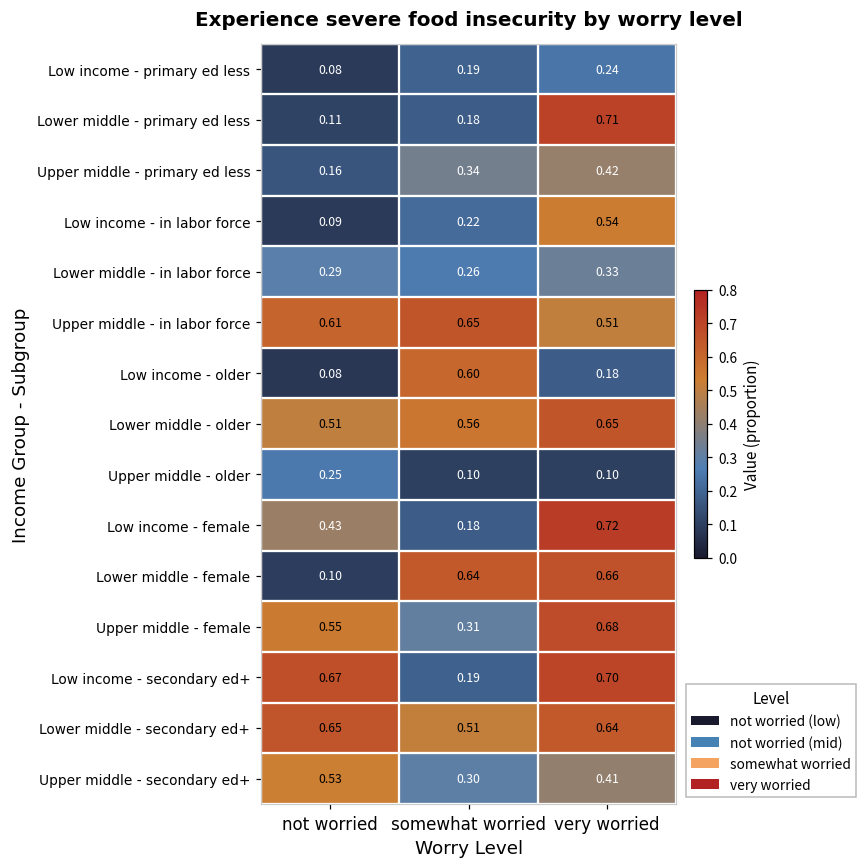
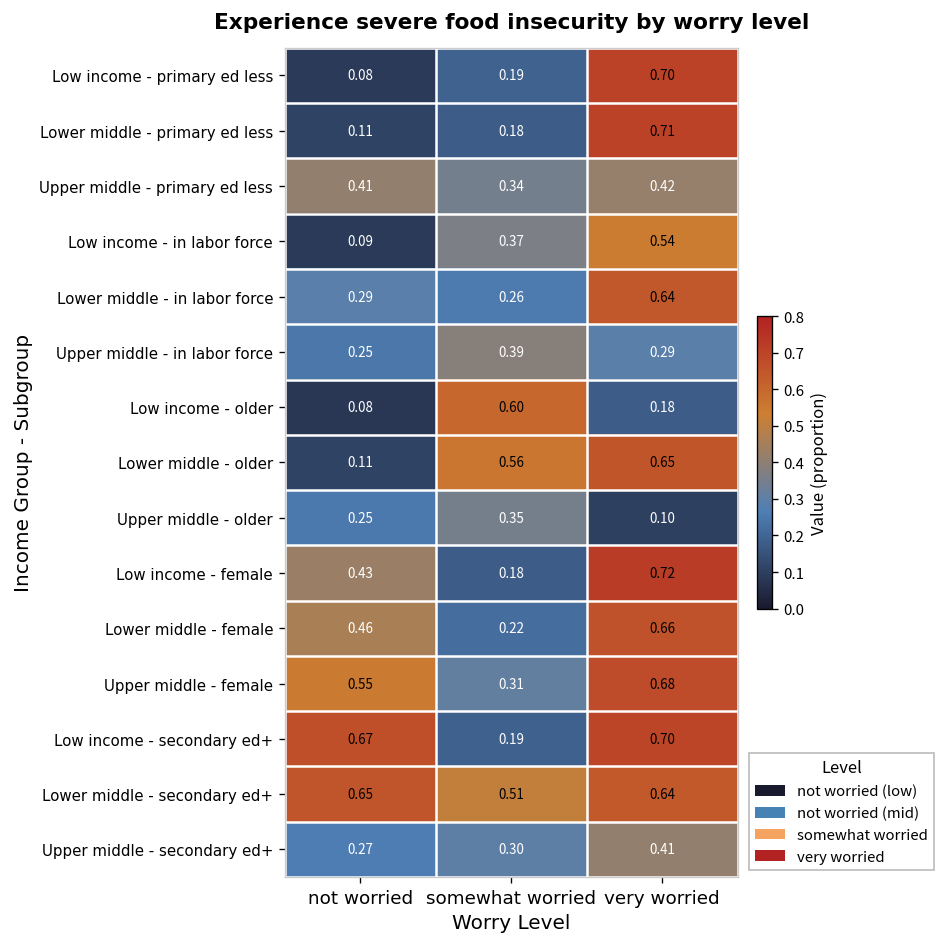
Low income - primary ed less, very worried: 0.24 -> 0.70
Upper middle - primary ed less, not worried: 0.16 -> 0.41
Low income - in labor force, somewhat worried: 0.22 -> 0.37
Lower middle - in labor force, very worried: 0.33 -> 0.64
Upper middle - in labor force, not worried: 0.61 -> 0.25
Upper middle - in labor force, somewhat worried: 0.65 -> 0.39
Upper middle - in labor force, very worried: 0.51 -> 0.29
Lower middle - older, not worried: 0.51 -> 0.11
Upper middle - older, somewhat worried: 0.10 -> 0.35
Lower middle - female, not worried: 0.10 -> 0.46
Lower middle - female, somewhat worried: 0.64 -> 0.22
Upper middle - secondary ed+, not worried: 0.53 -> 0.27
